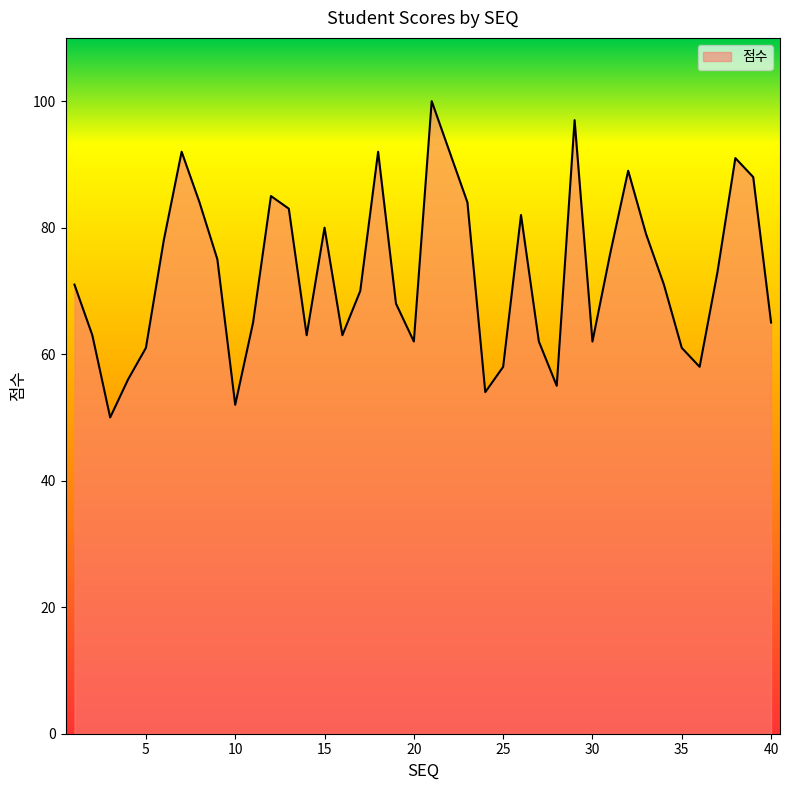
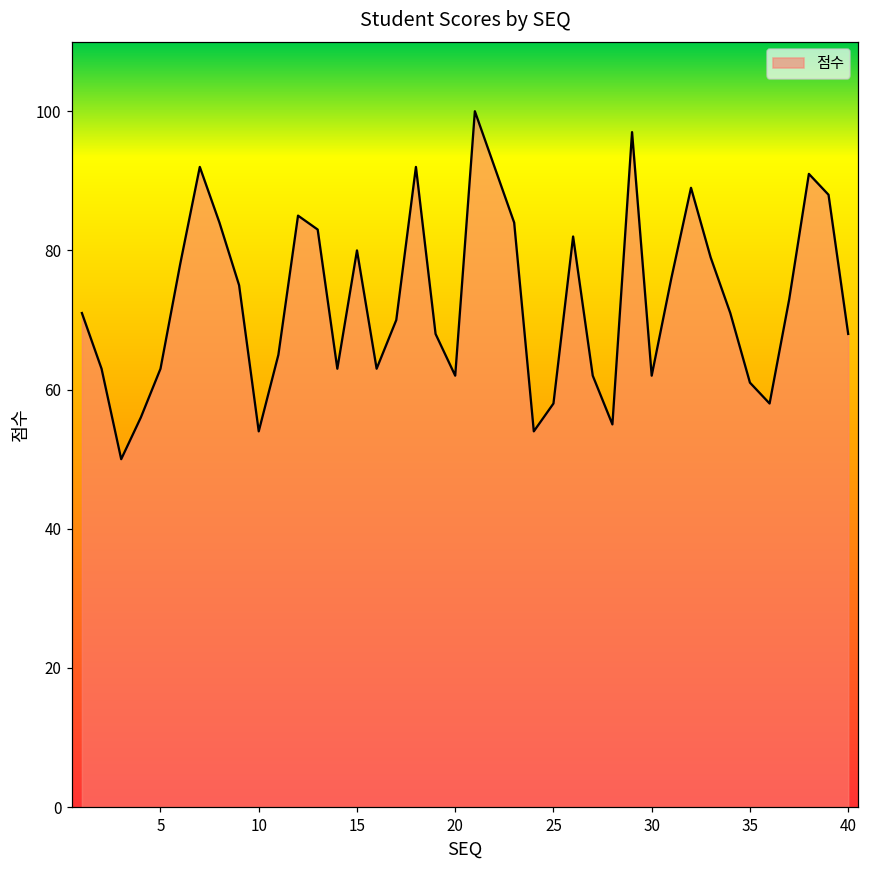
5: 61 -> 63
10: 52 -> 54
40: 65 -> 68
